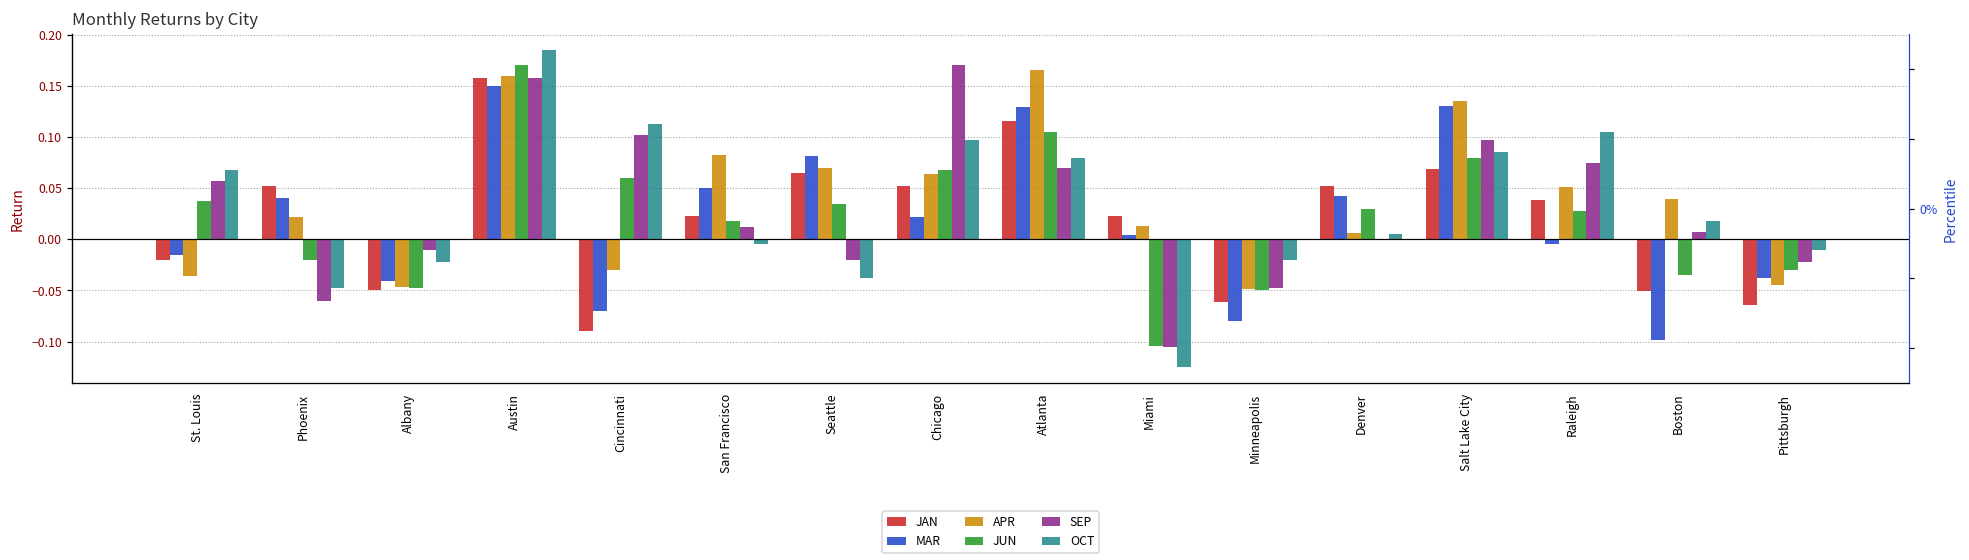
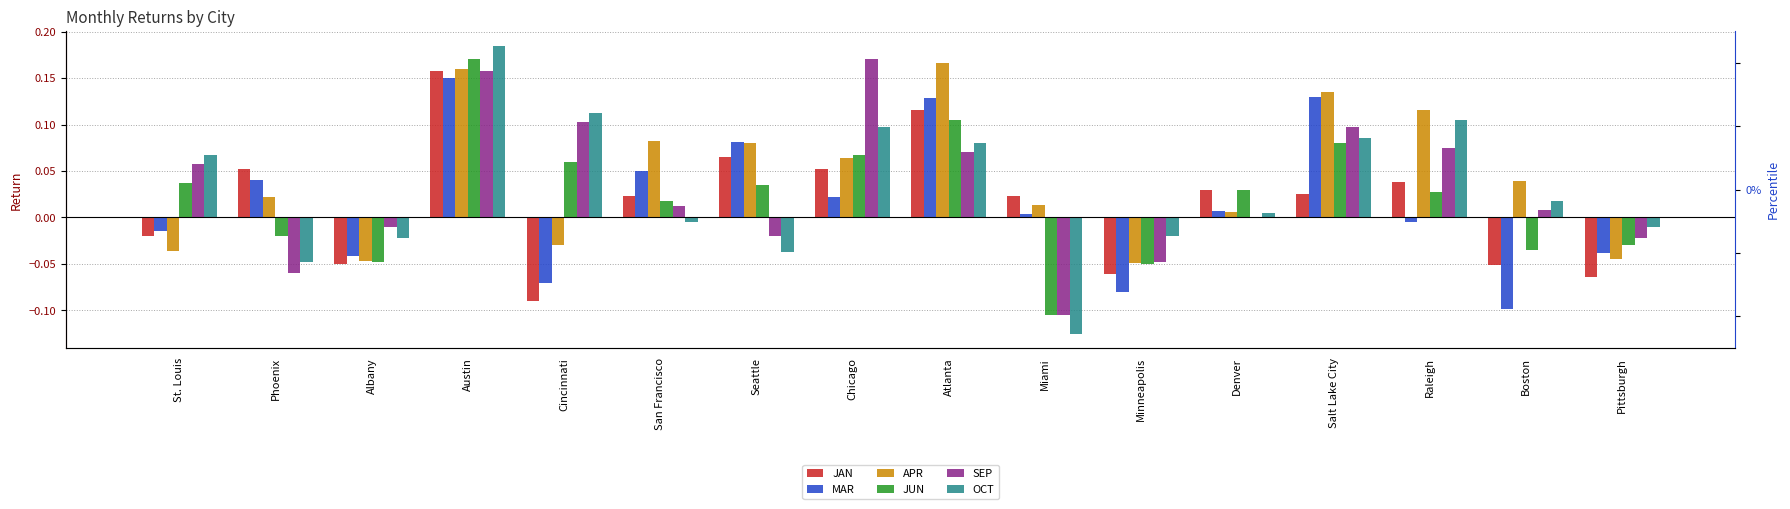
APR, Seattle: 0.07 -> 0.08
JAN, Denver: 0.05 -> 0.03
MAR, Denver: 0.04 -> 0.01
JAN, Salt Lake City: 0.07 -> 0.03
APR, Raleigh: 0.05 -> 0.12
